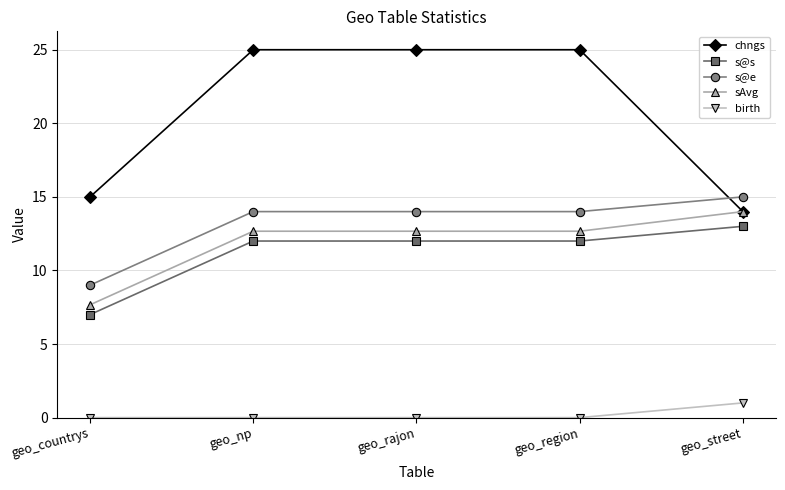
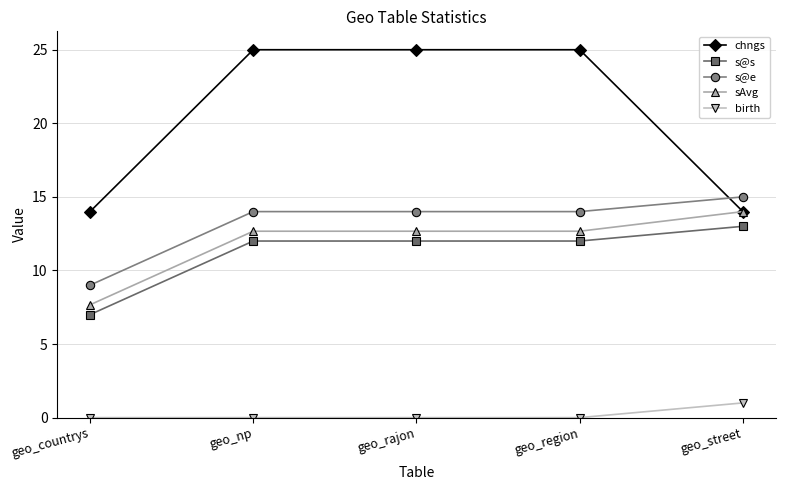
chngs, geo_countrys: 15 -> 14
